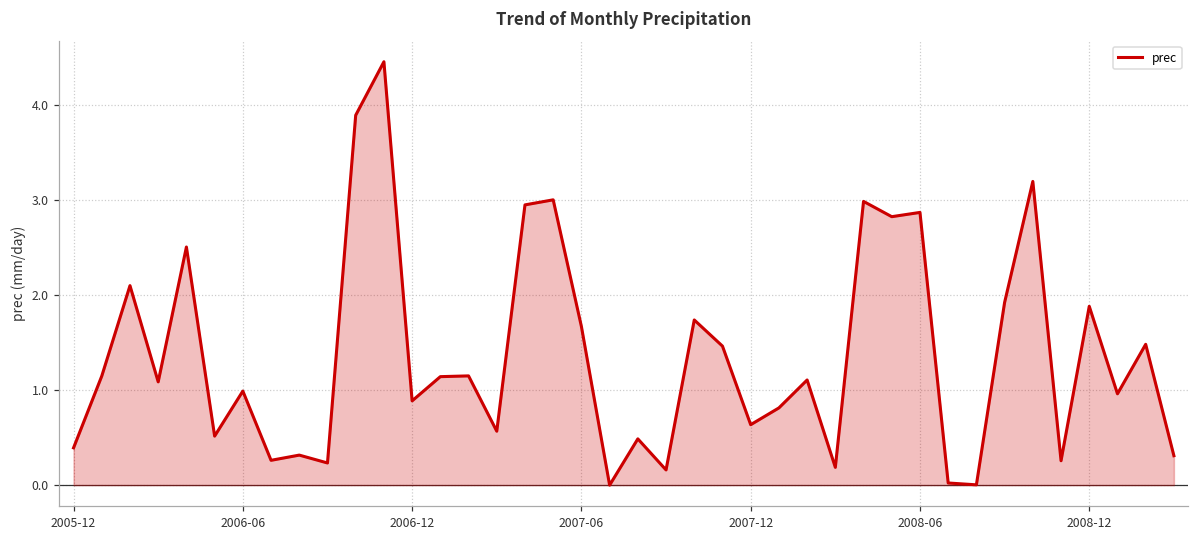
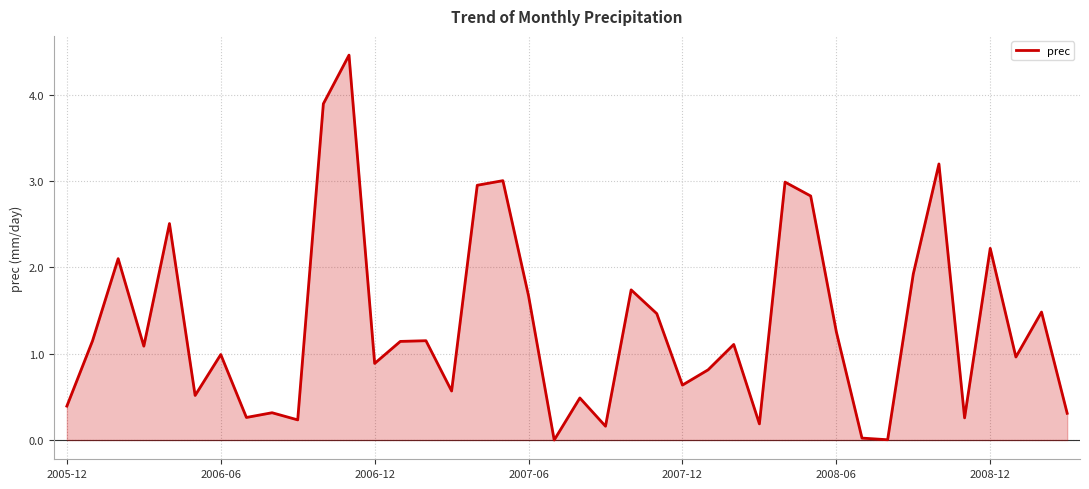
2008-06: 2.9 -> 1.3
2008-12: 1.9 -> 2.2
